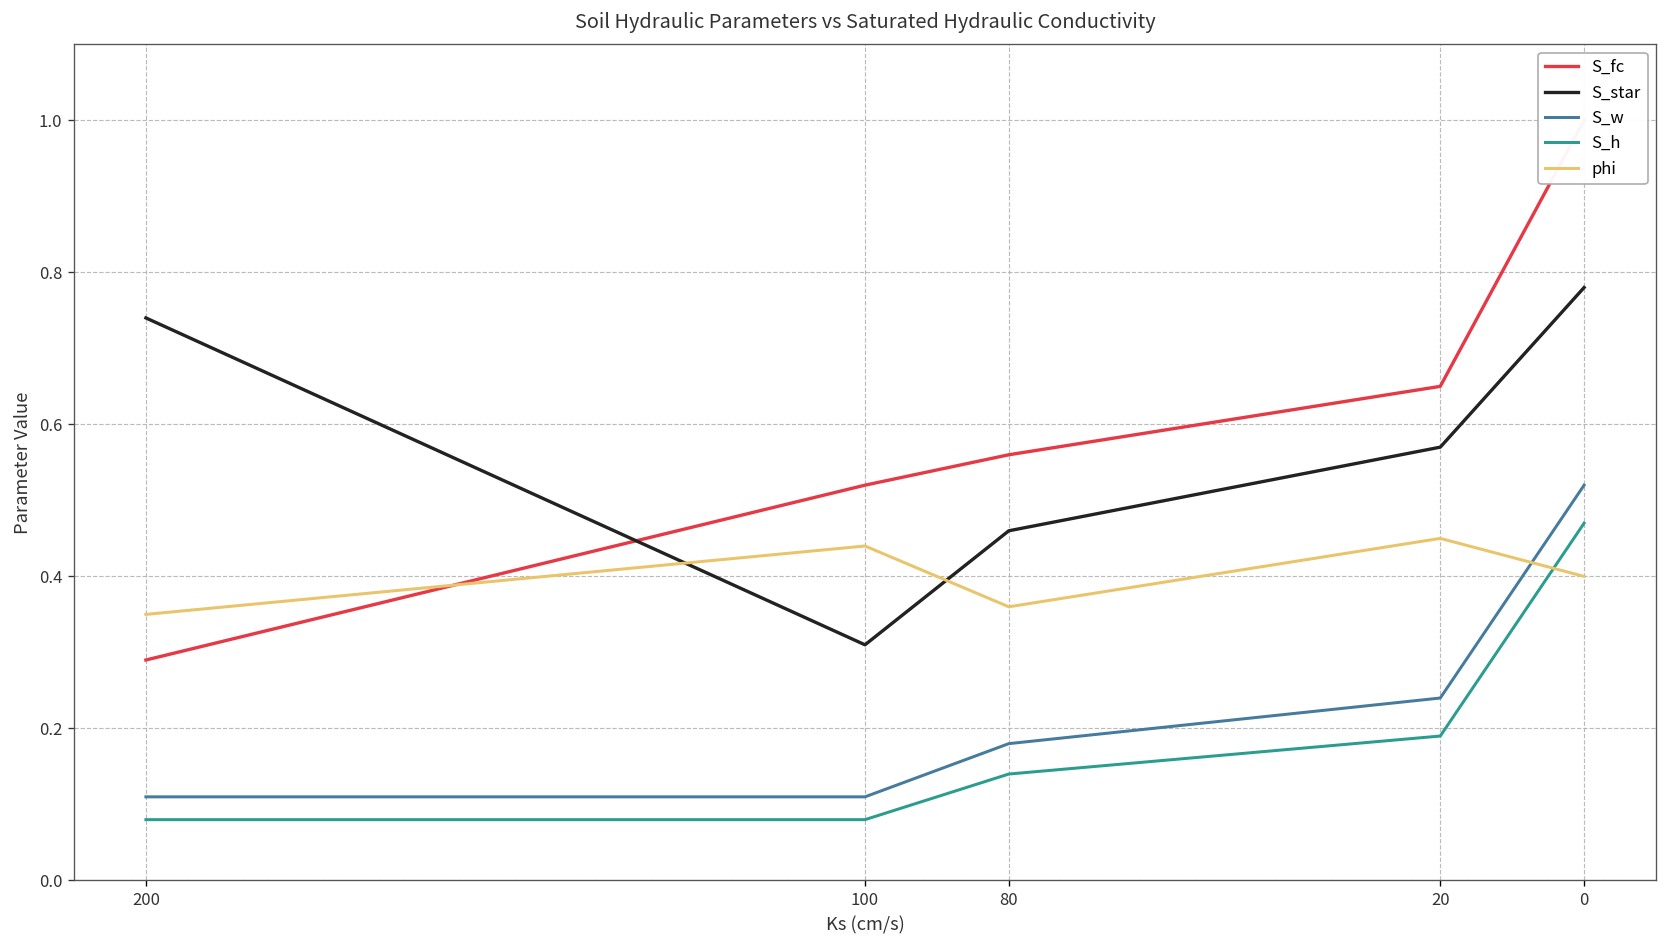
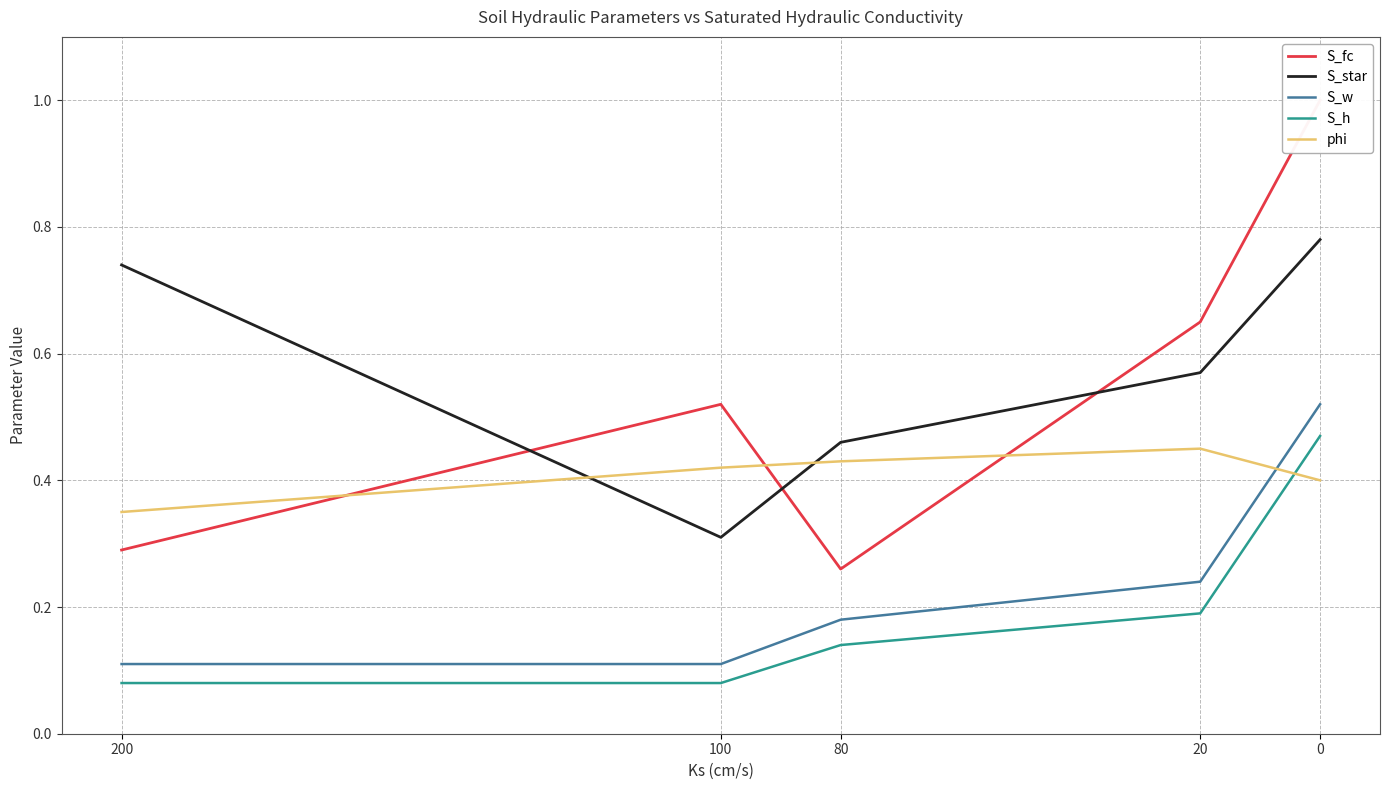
phi, 100: 0.44 -> 0.42
S_fc, 80: 0.56 -> 0.26
phi, 80: 0.36 -> 0.43
